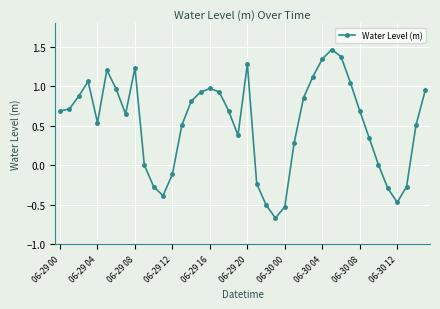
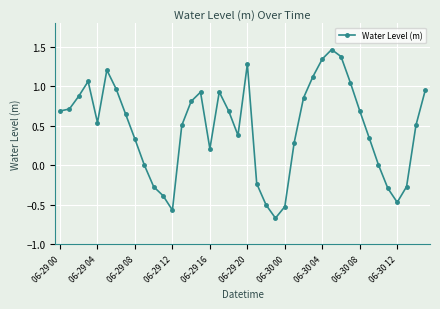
06-29 08: 1.2 -> 0.3
06-29 12: -0.1 -> -0.6
06-29 16: 1.0 -> 0.2
